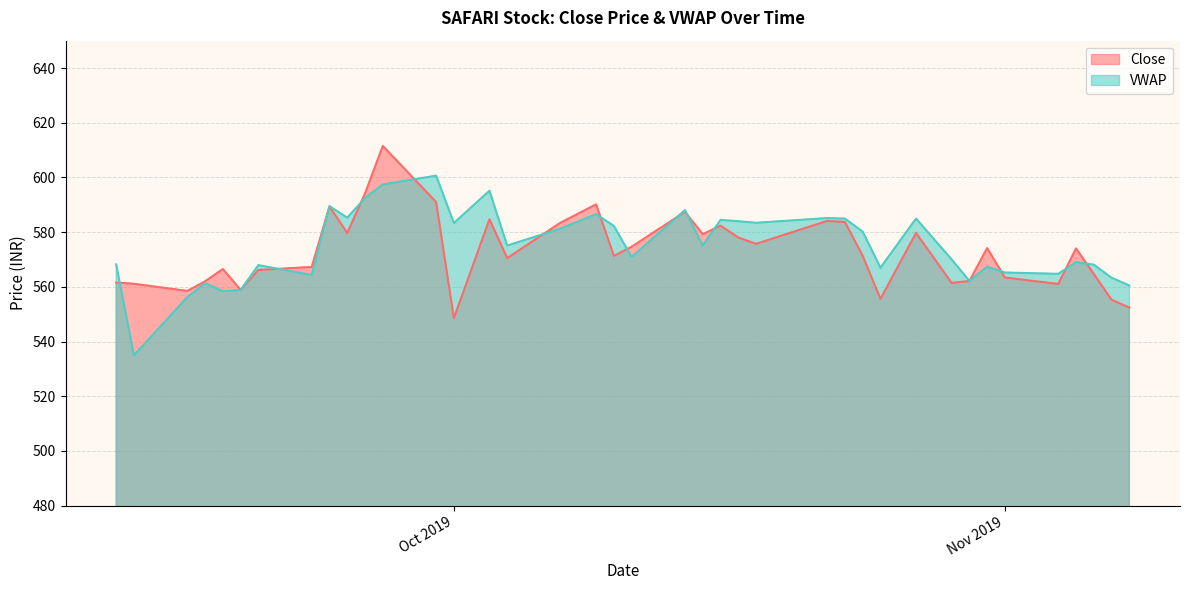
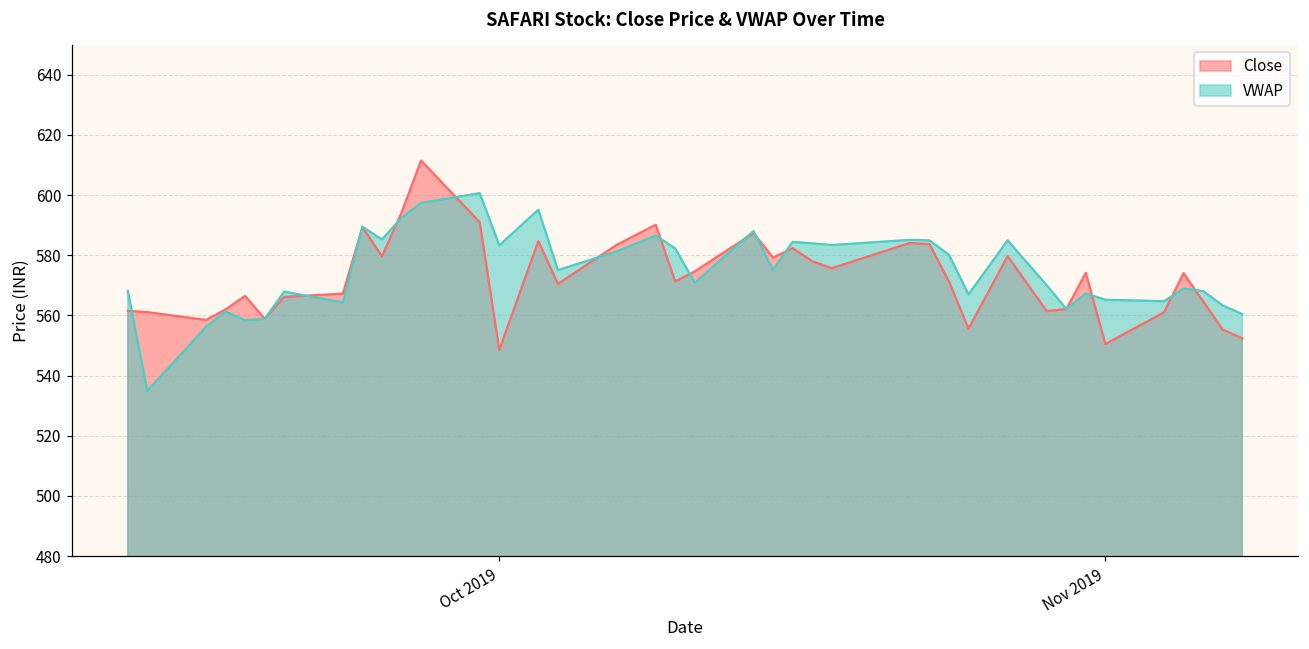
Close, Nov 2019: 563 -> 551
